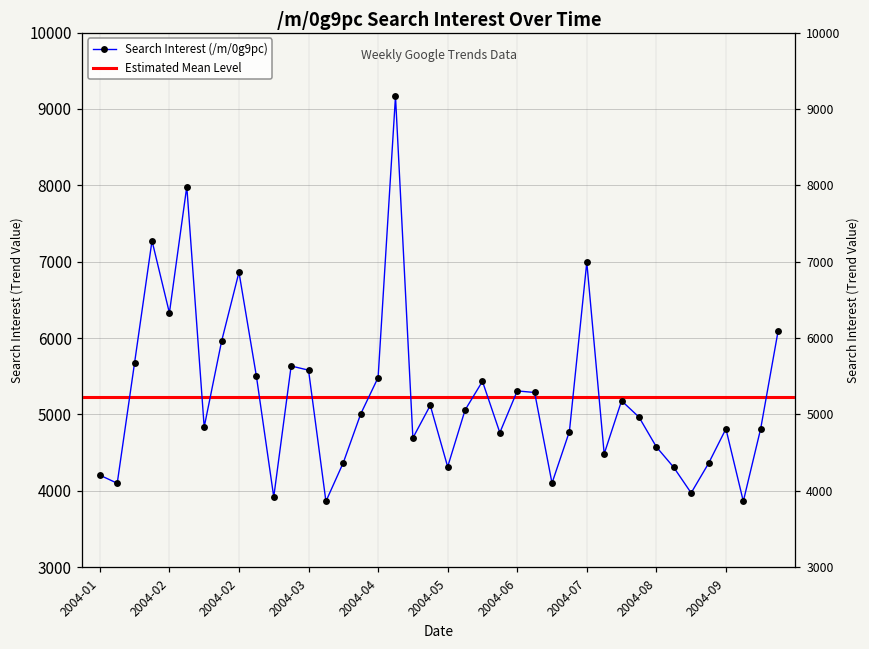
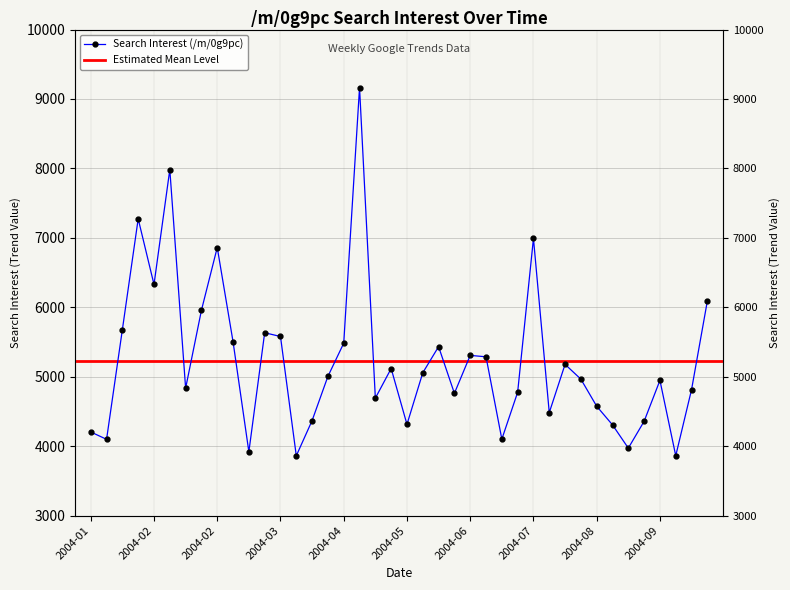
2004-09: 4800 -> 4900
